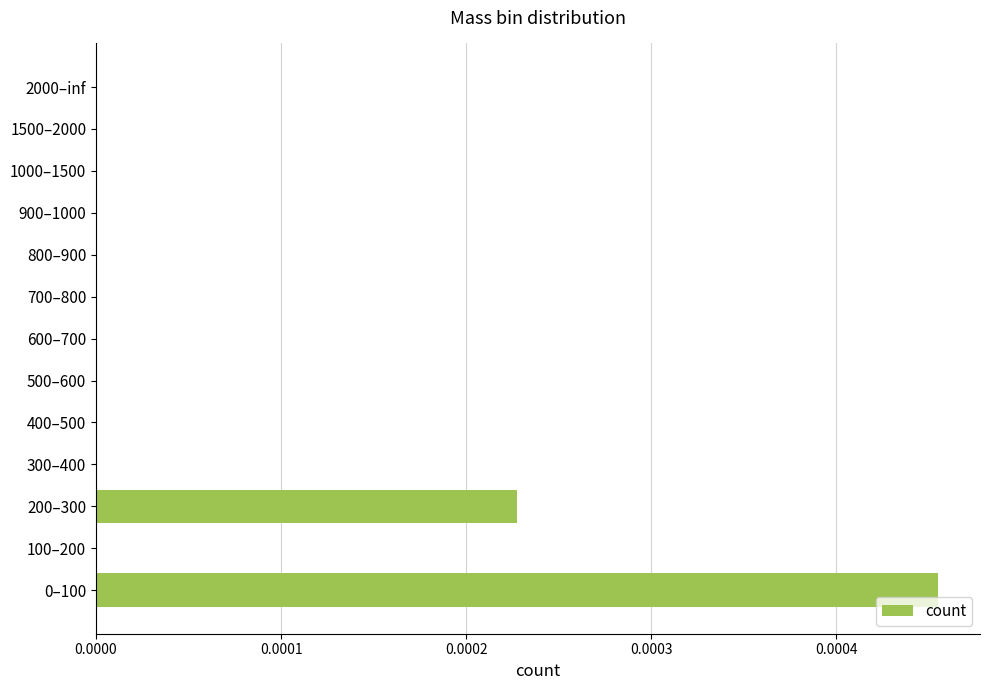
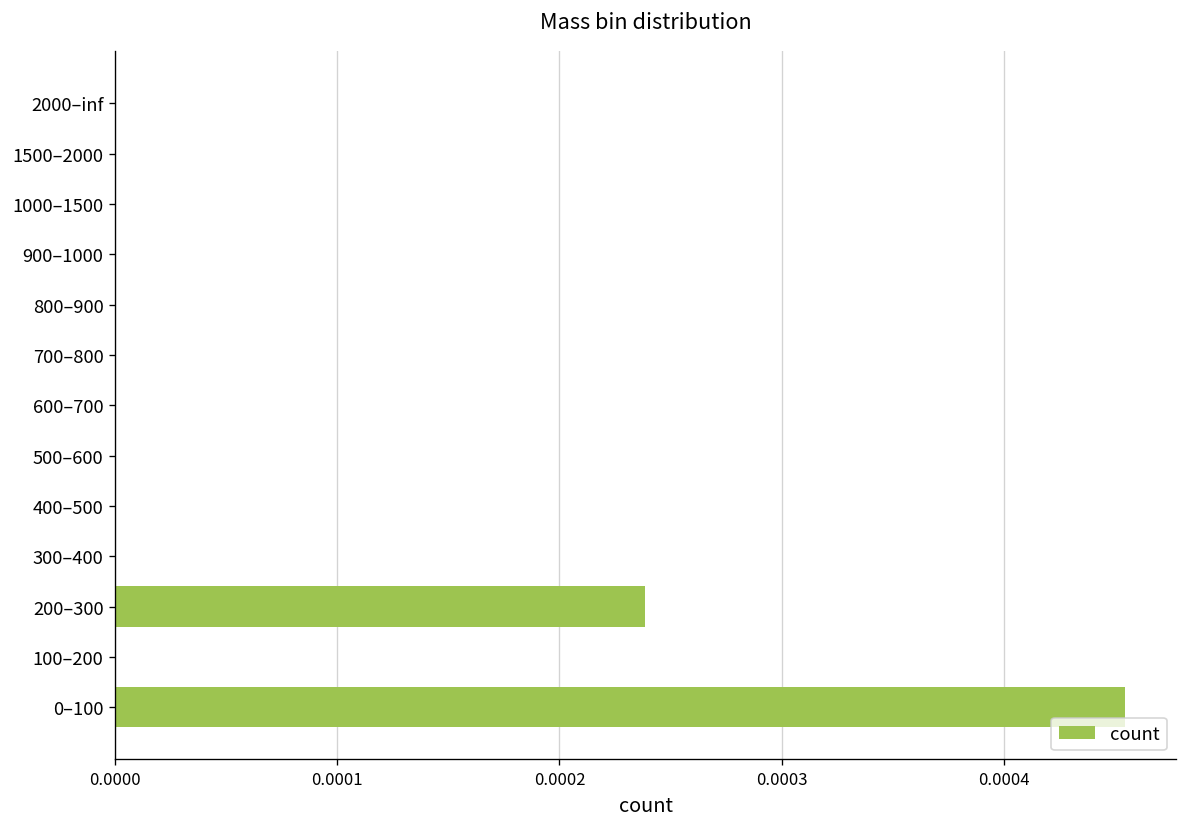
200–300: 0.000227 -> 0.000238
